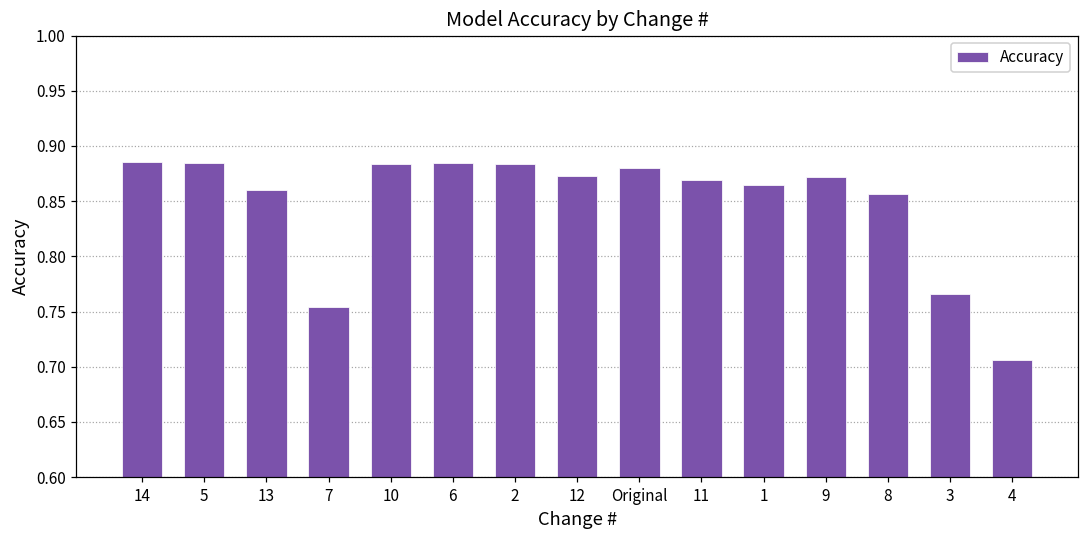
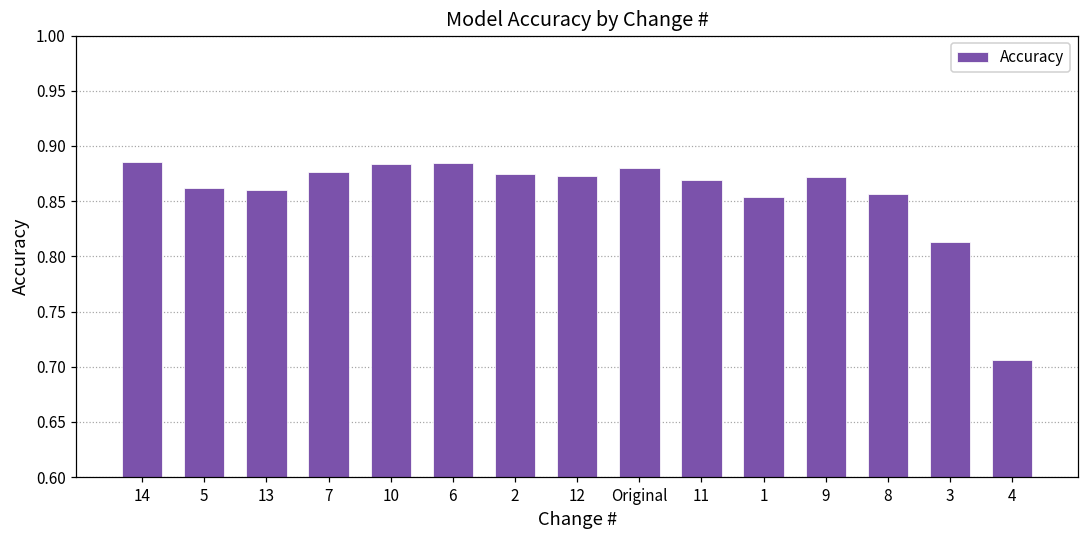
5: 0.884 -> 0.862
7: 0.754 -> 0.877
2: 0.884 -> 0.874
1: 0.864 -> 0.853
3: 0.766 -> 0.813
